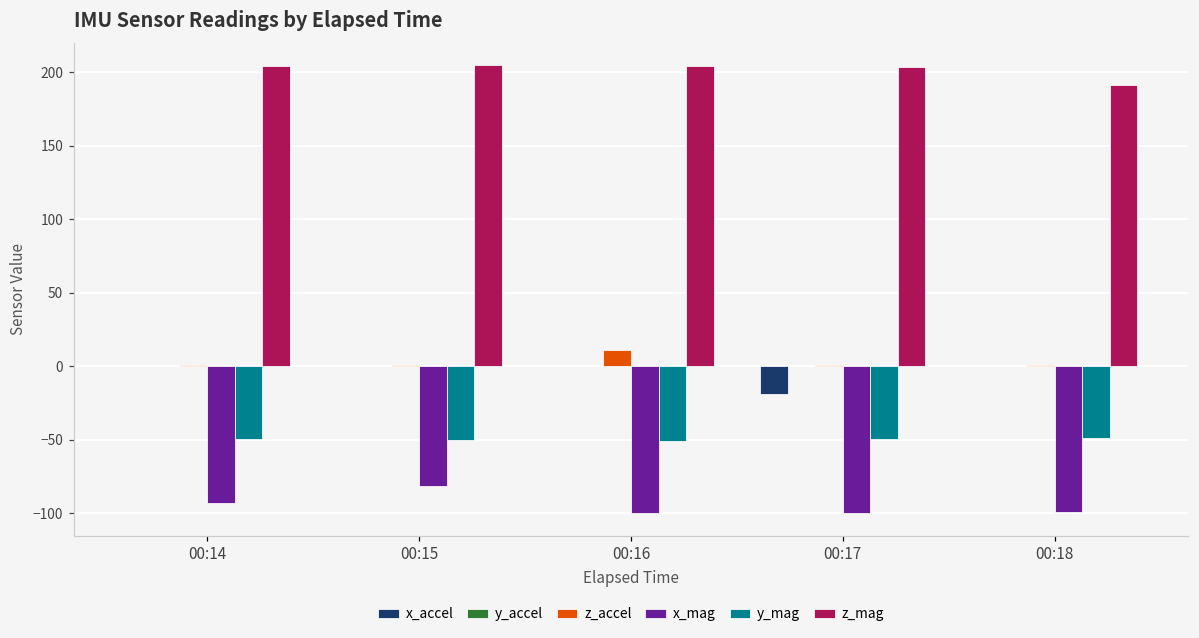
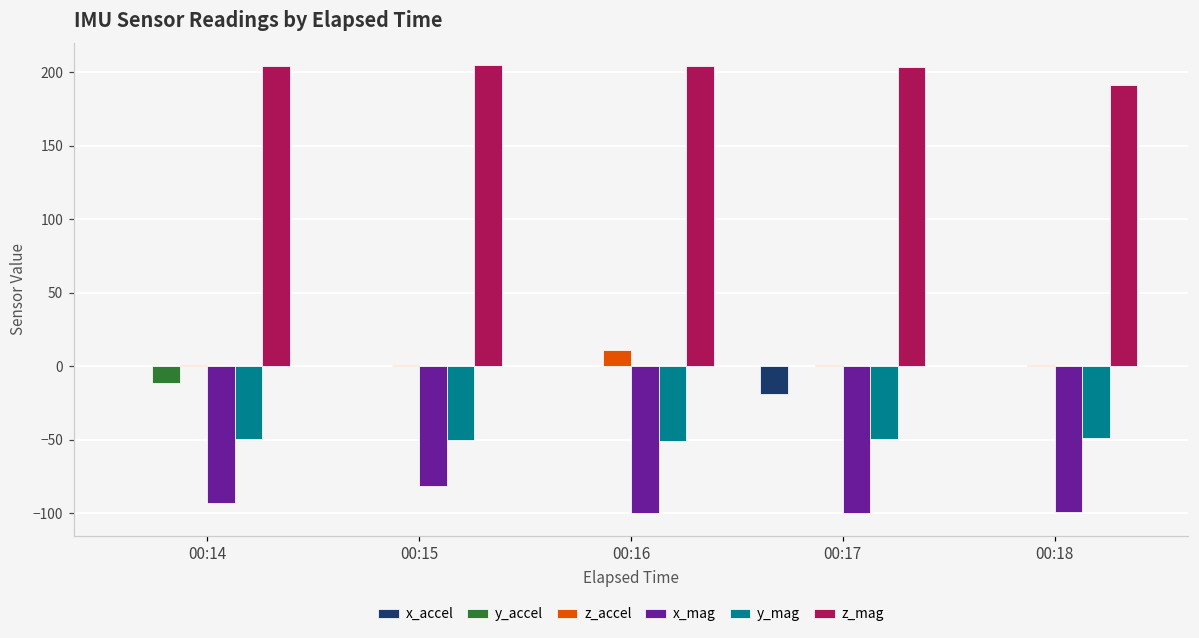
y_accel, 00:14: 0 -> -11
